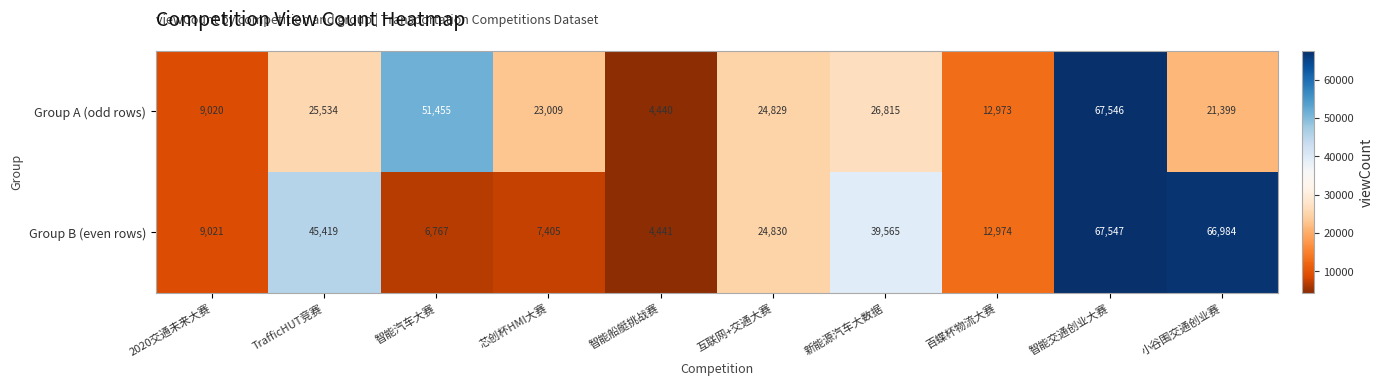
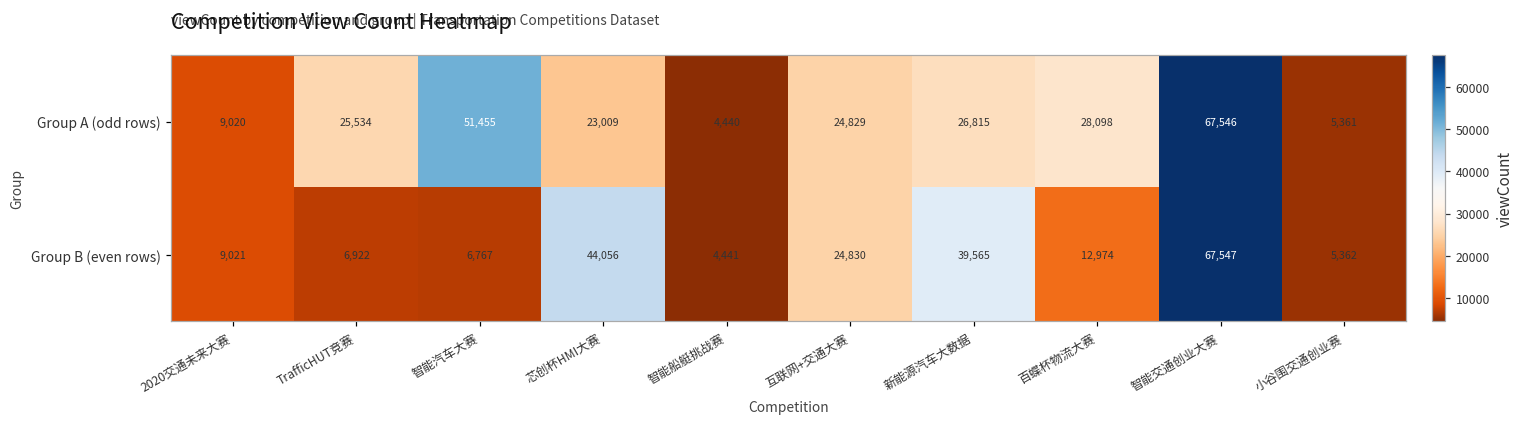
Group A (odd rows), 百蝶杯物流大赛: 12,973 -> 28,098
Group A (odd rows), 小谷围交通创业赛: 21,399 -> 5,361
Group B (even rows), TrafficHUT竞赛: 45,419 -> 6,922
Group B (even rows), 芯创杯HMI大赛: 7,405 -> 44,056
Group B (even rows), 小谷围交通创业赛: 66,984 -> 5,362
